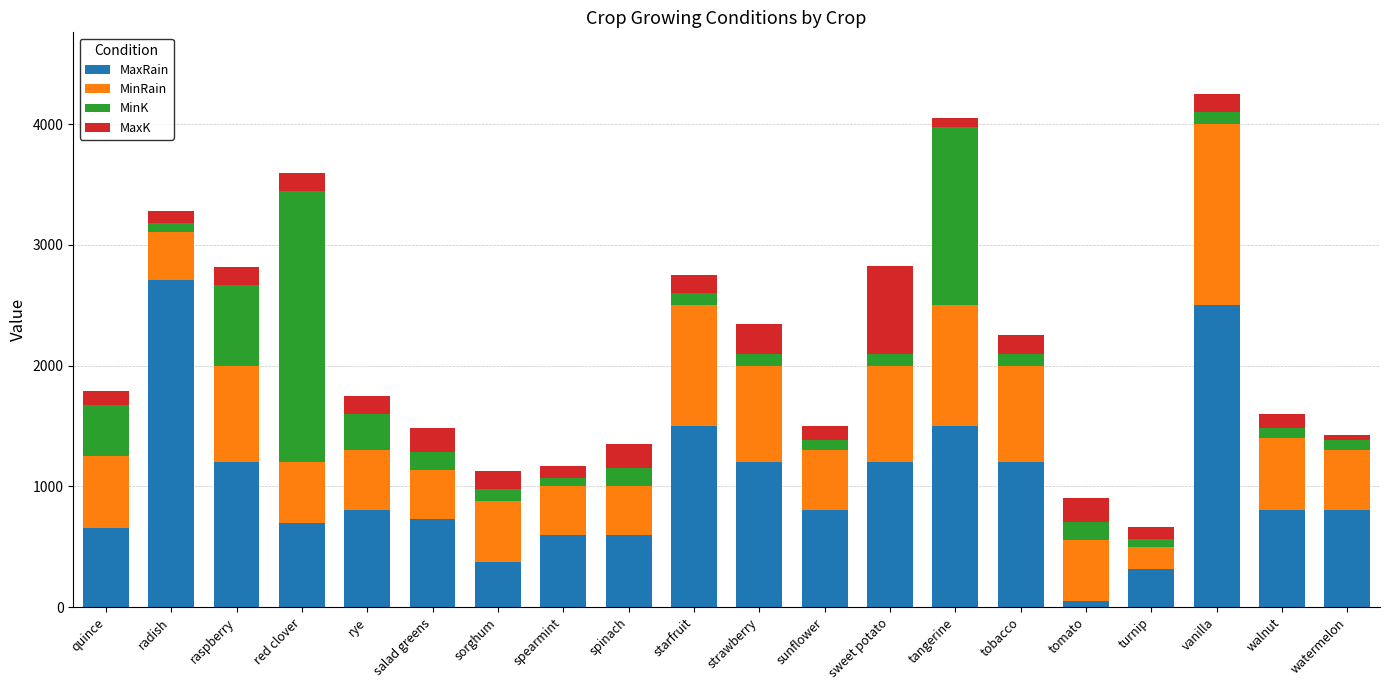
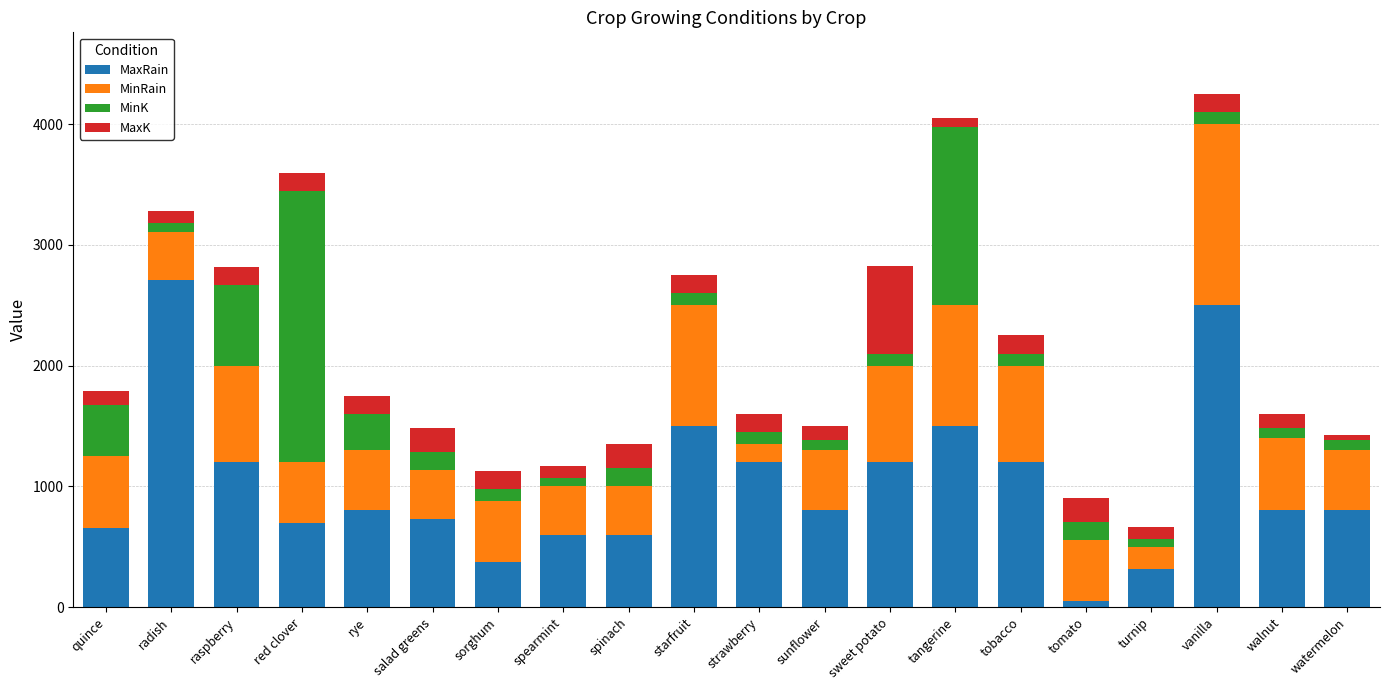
MinRain, strawberry: 800 -> 150
MaxK, strawberry: 250 -> 150
